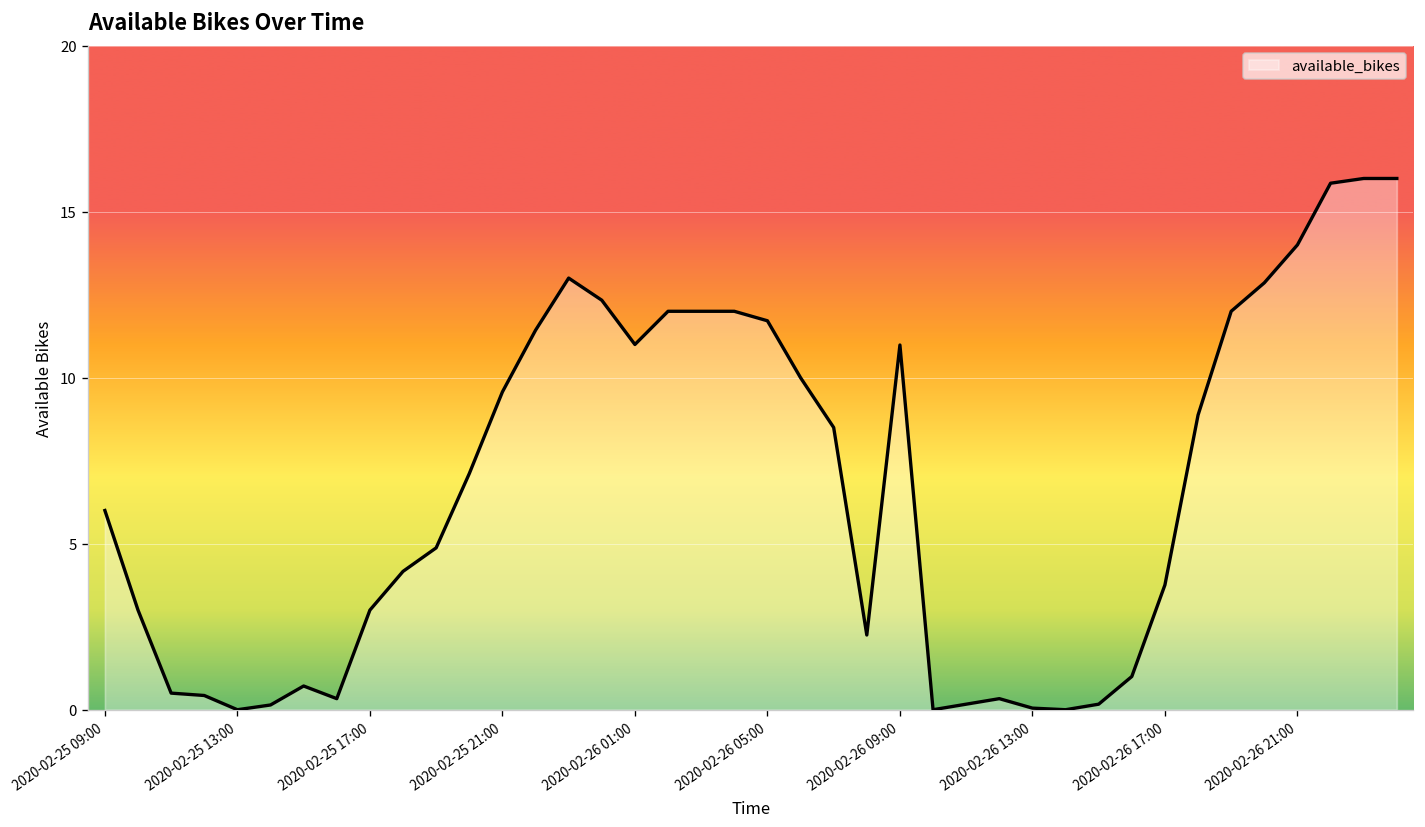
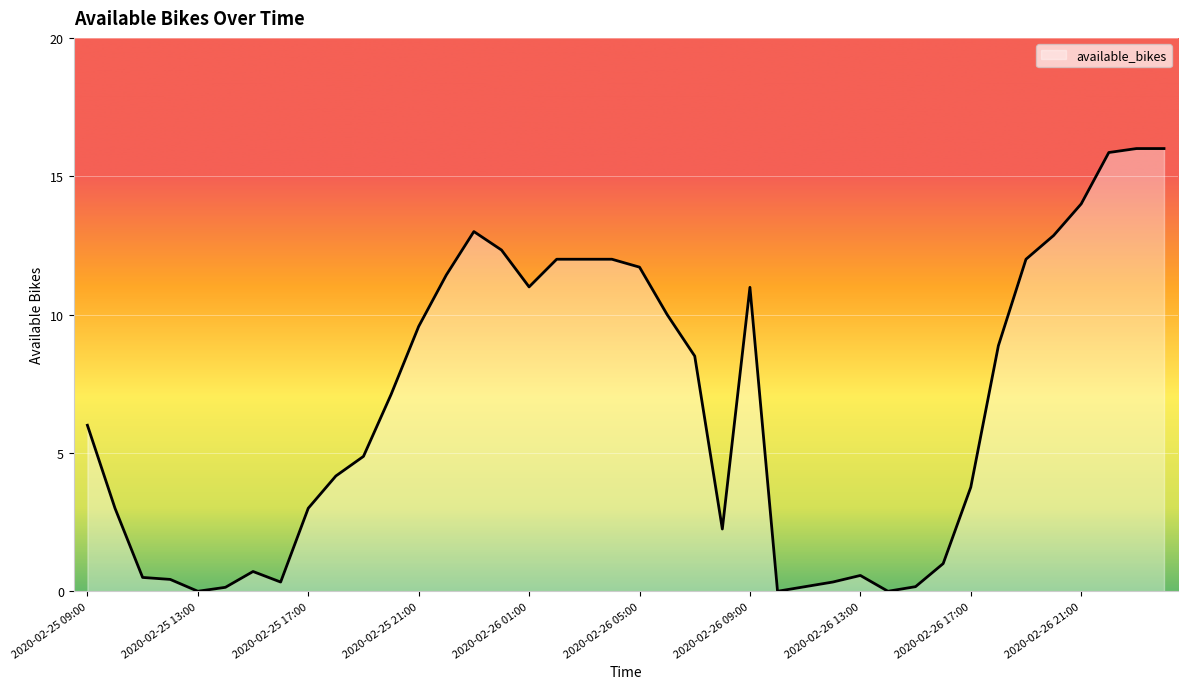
2020-02-26 13:00: 0.0 -> 0.6
